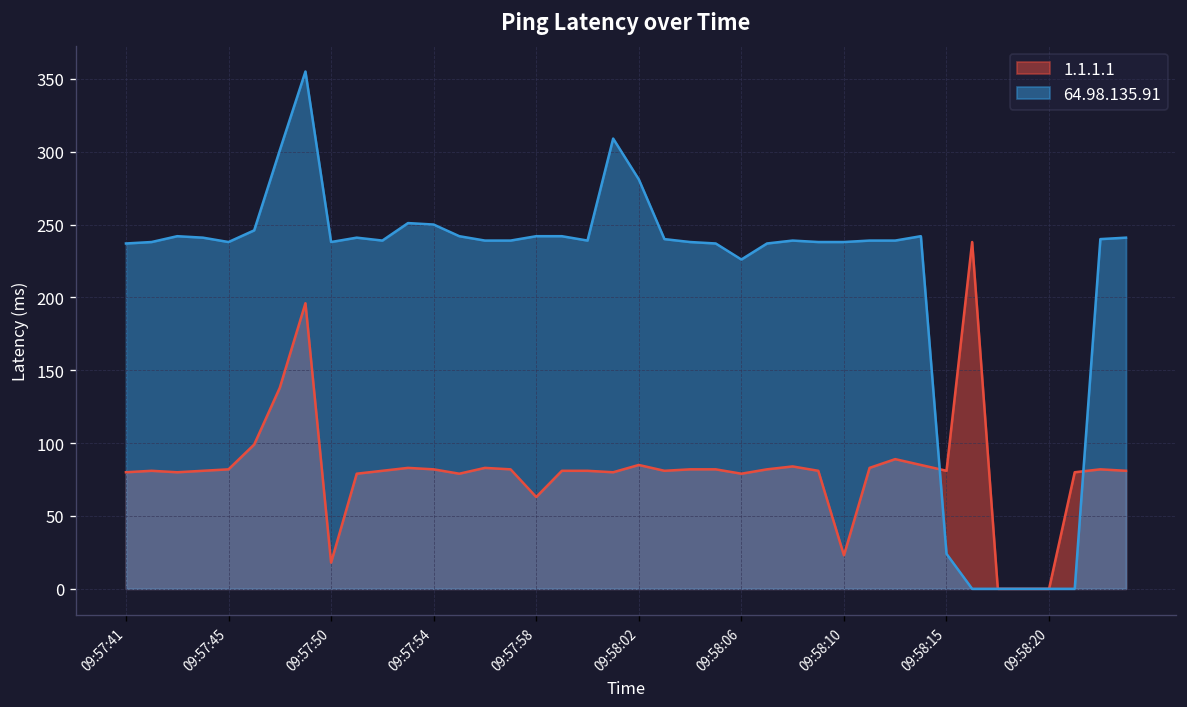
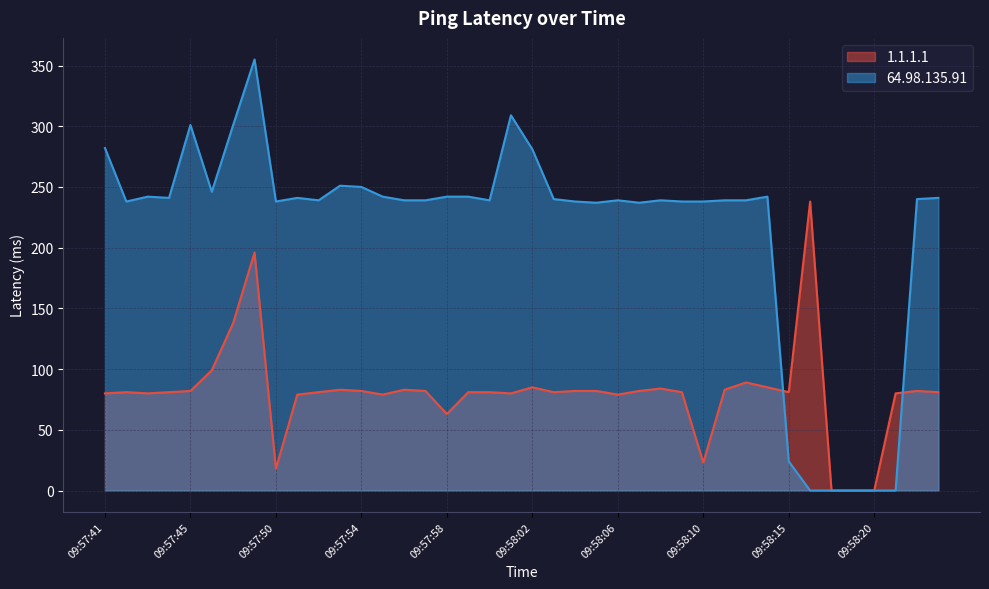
64.98.135.91, 09:57:41: 237 -> 282
64.98.135.91, 09:57:45: 238 -> 301
64.98.135.91, 09:58:06: 226 -> 239
